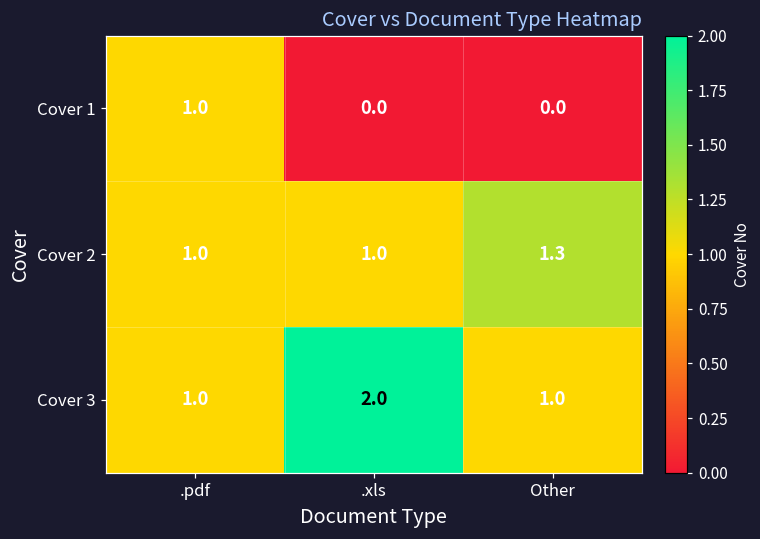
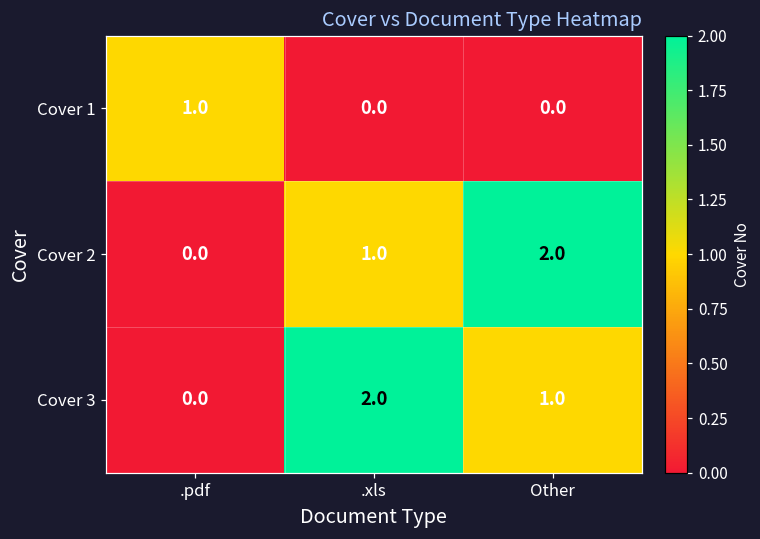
Cover 2, .pdf: 1.0 -> 0.0
Cover 2, Other: 1.3 -> 2.0
Cover 3, .pdf: 1.0 -> 0.0
